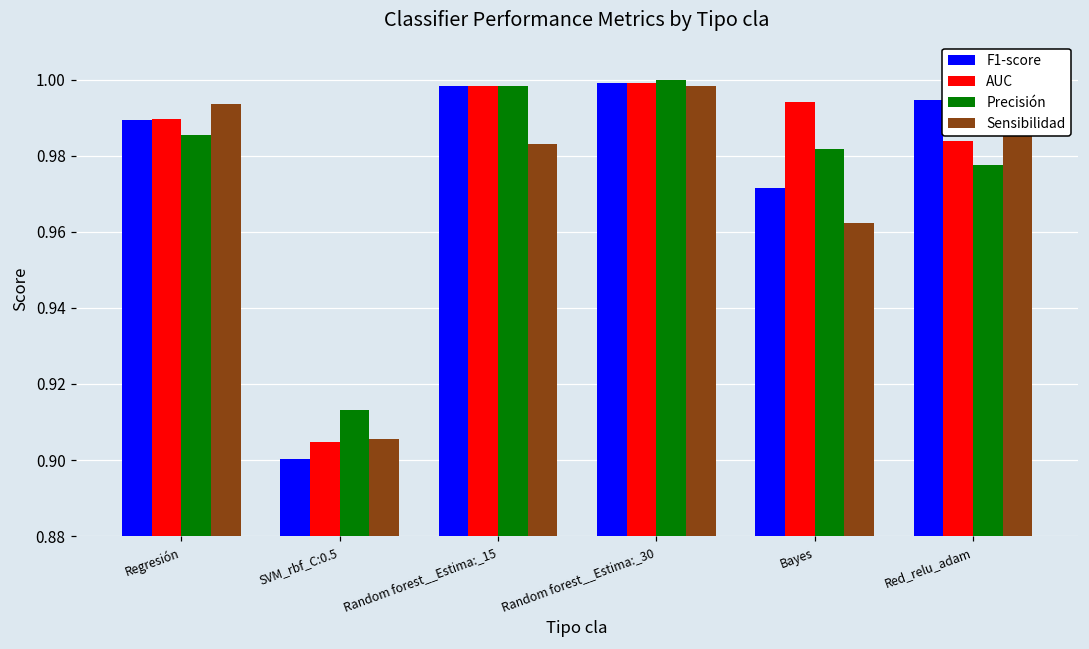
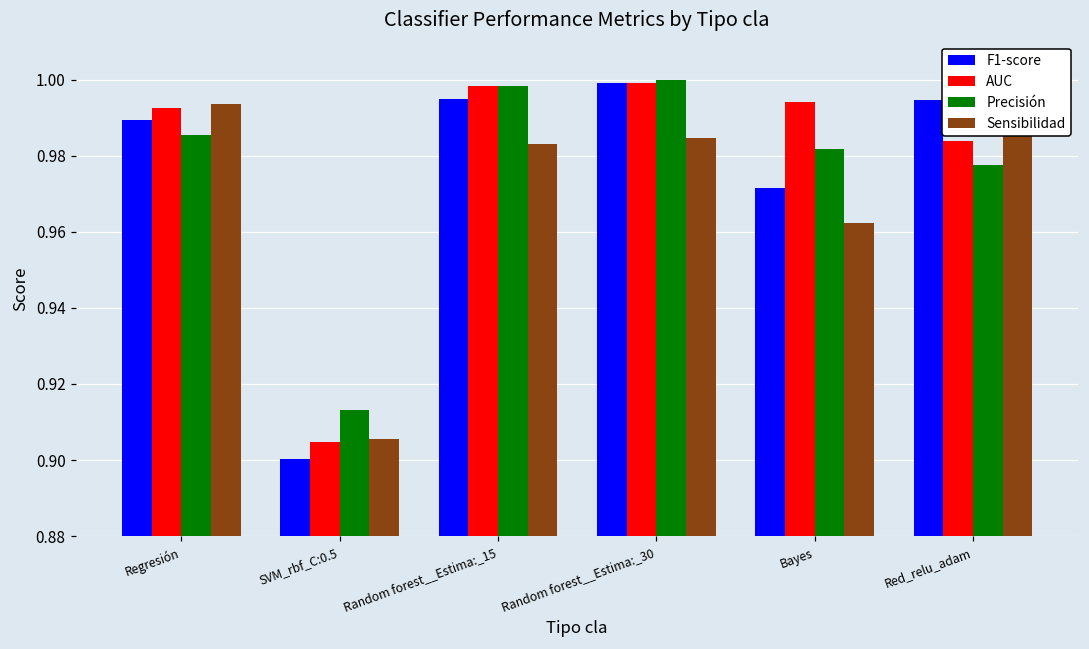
AUC, Regresión: 0.990 -> 0.993
F1-score, Random forest__Estima:_15: 0.998 -> 0.995
Sensibilidad, Random forest__Estima:_30: 0.998 -> 0.985
